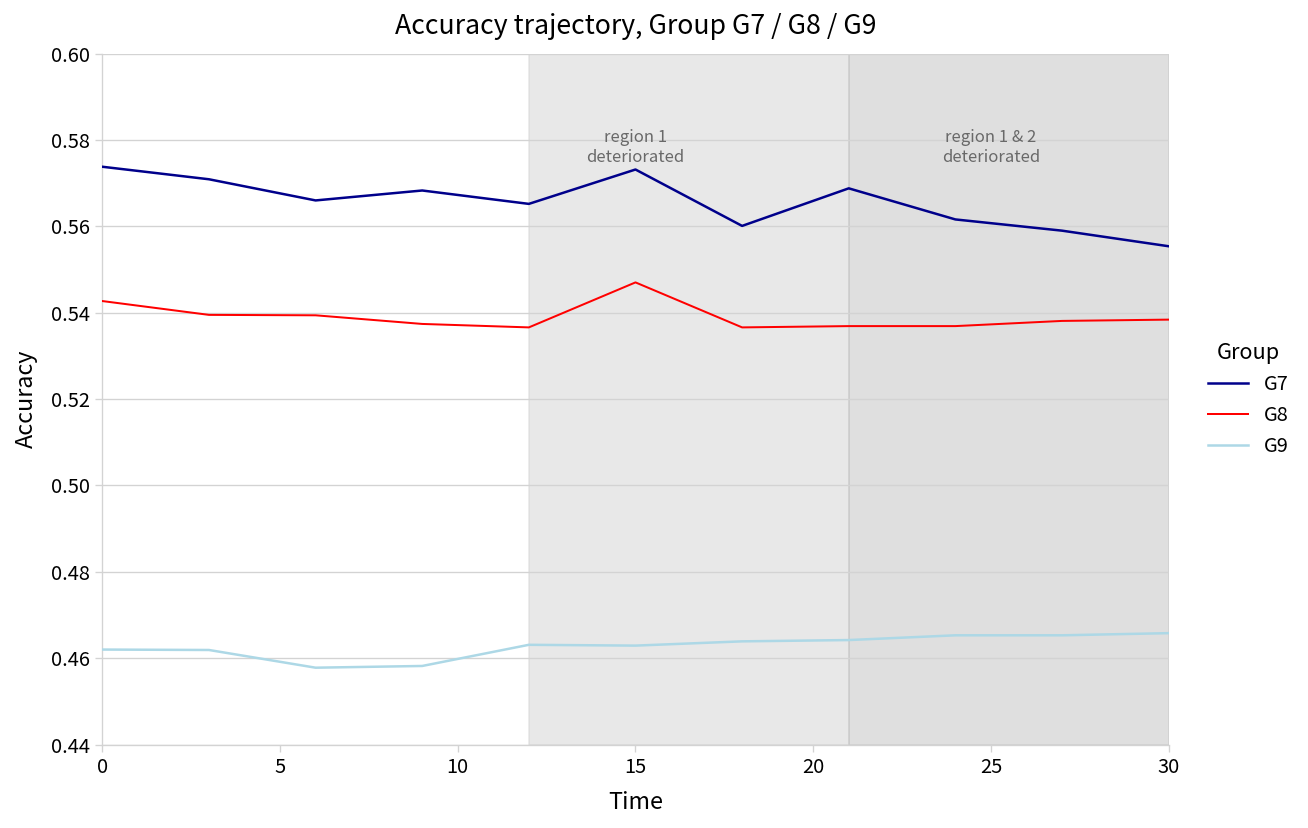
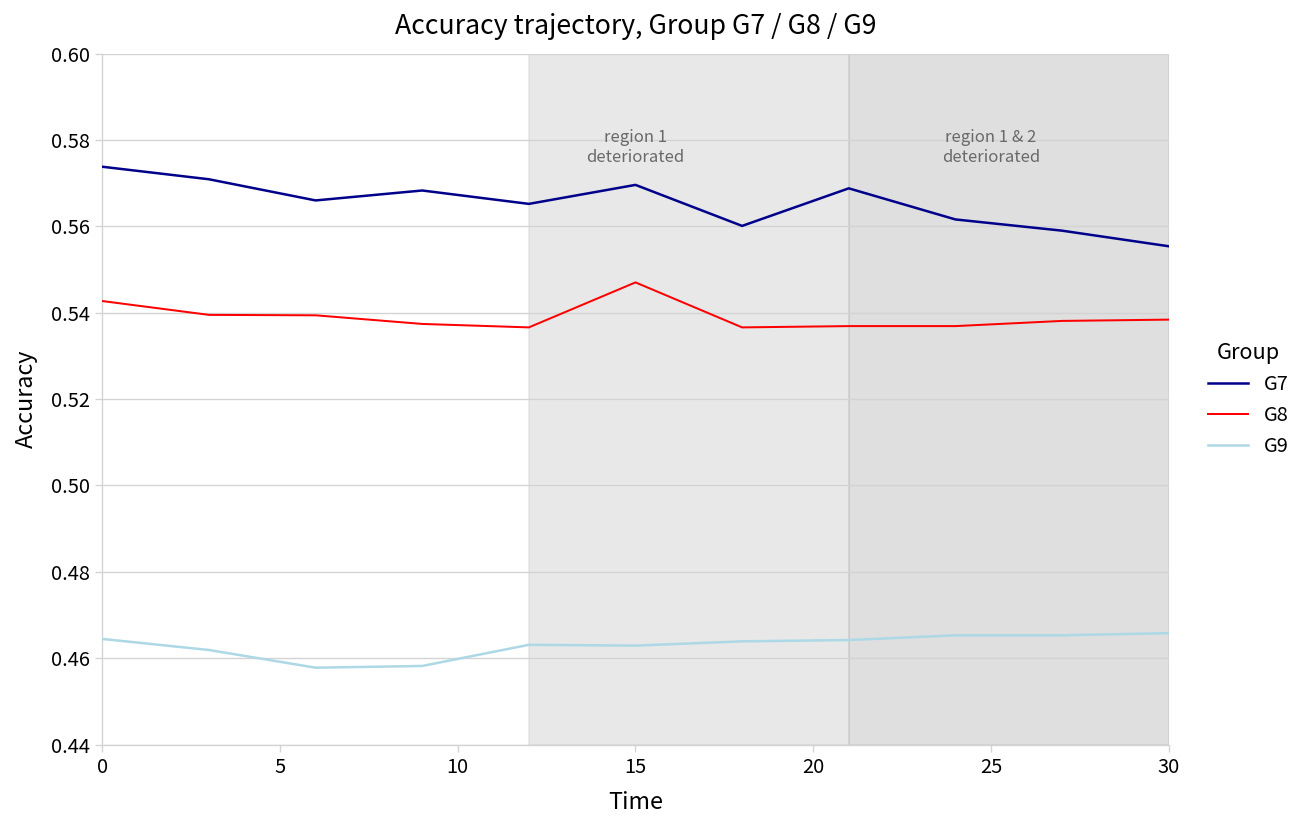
G9, 0: 0.462 -> 0.464
G7, 15: 0.573 -> 0.570
